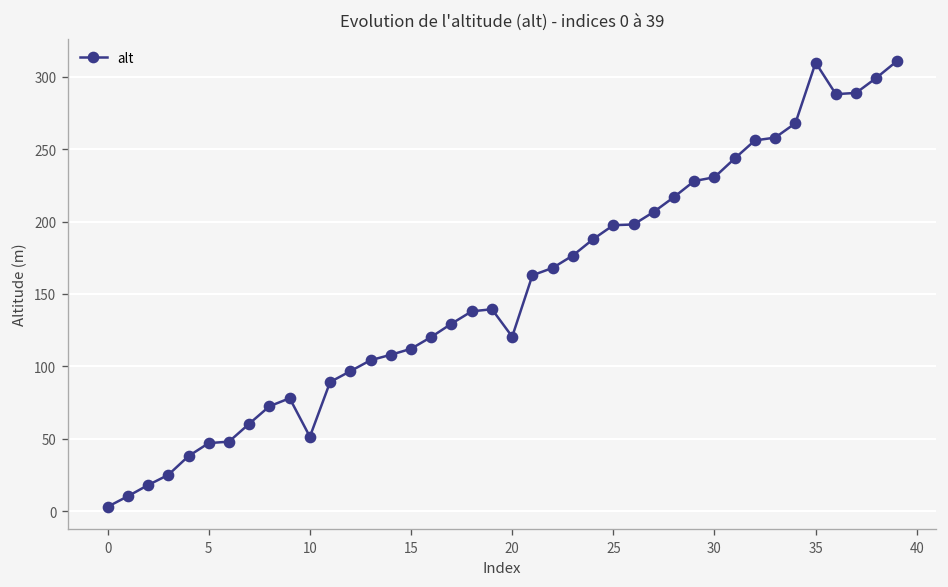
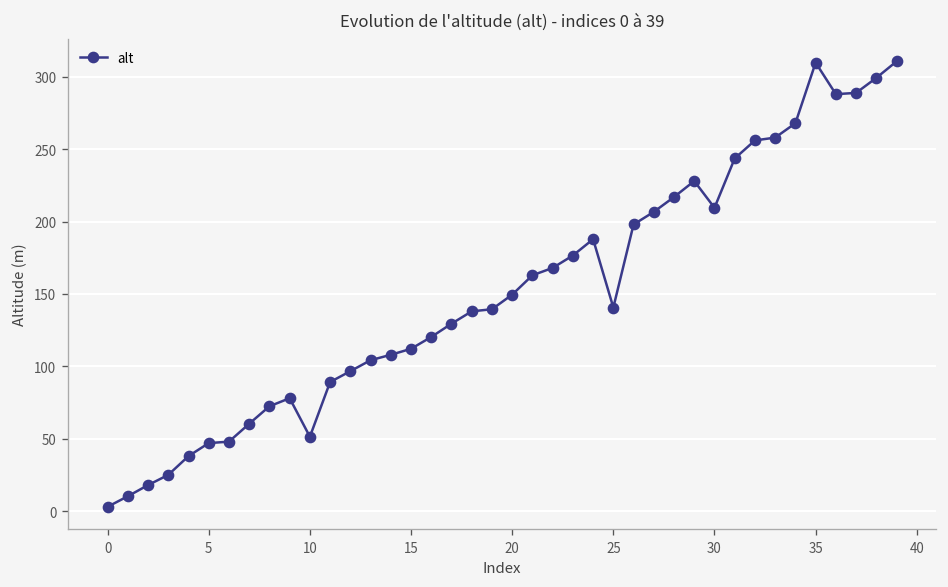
20: 120 -> 150
25: 197 -> 141
30: 231 -> 210
